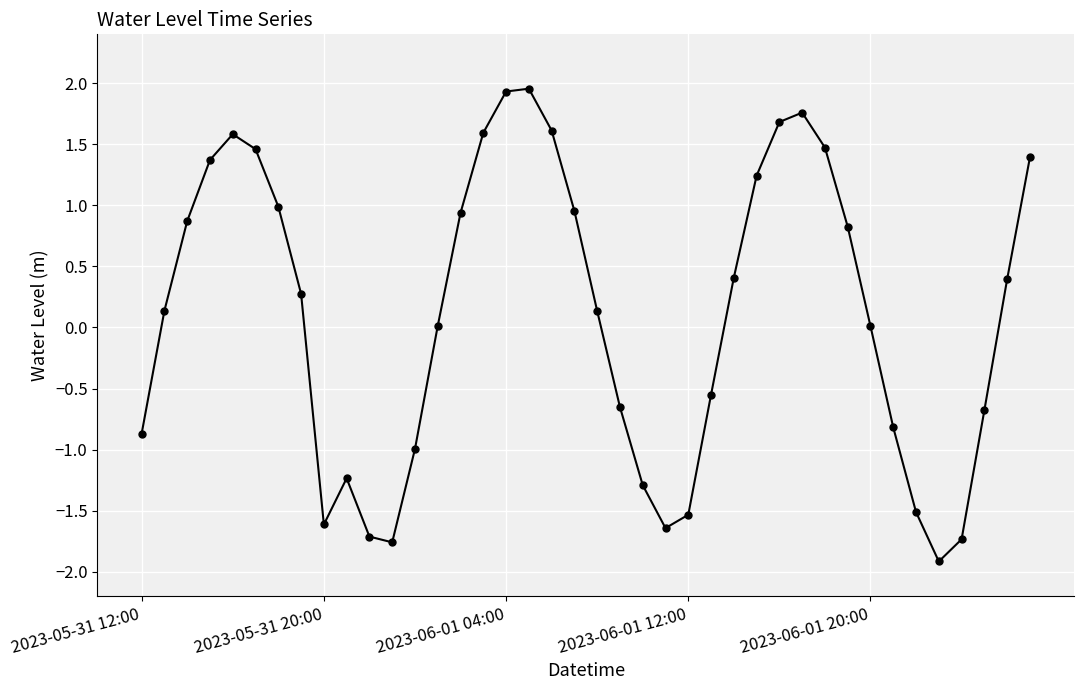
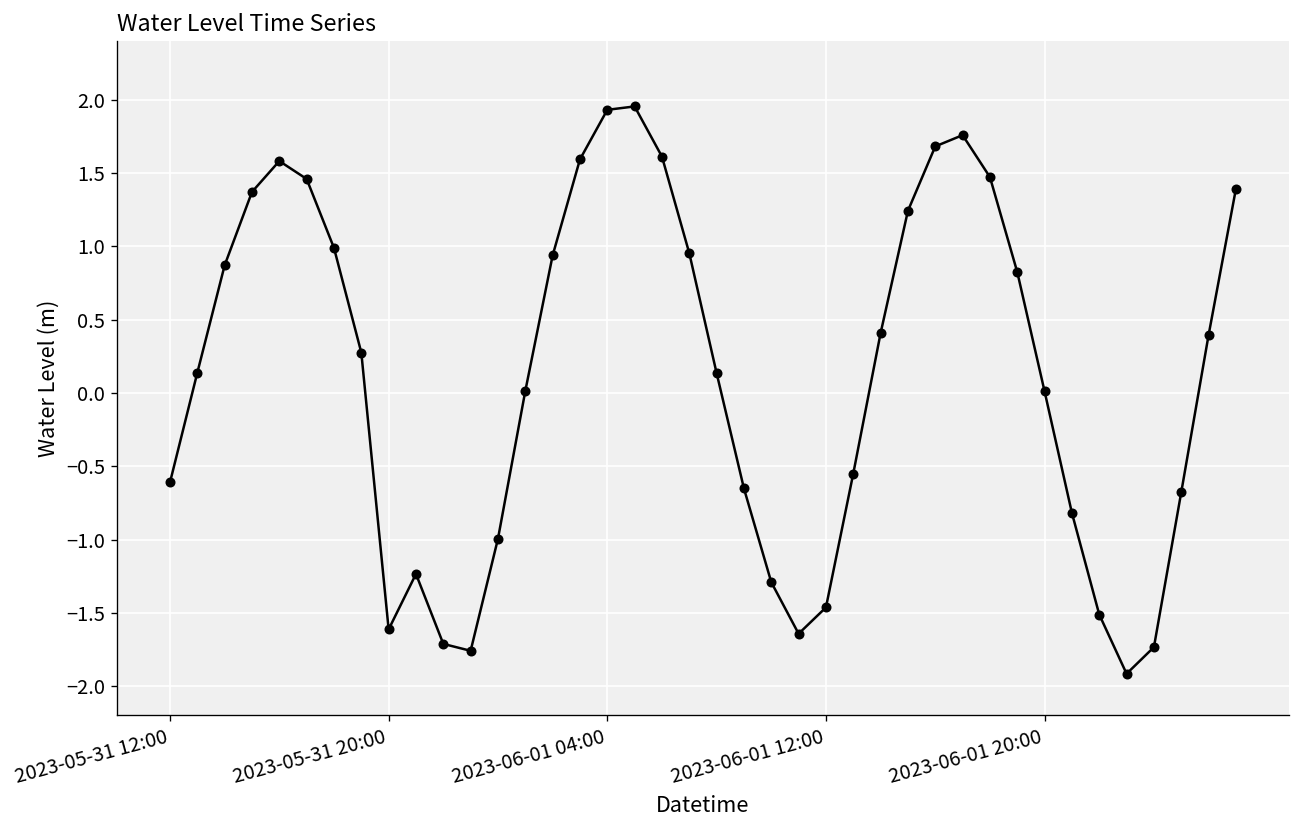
2023-05-31 12:00: -0.87 -> -0.61
2023-06-01 12:00: -1.53 -> -1.46
